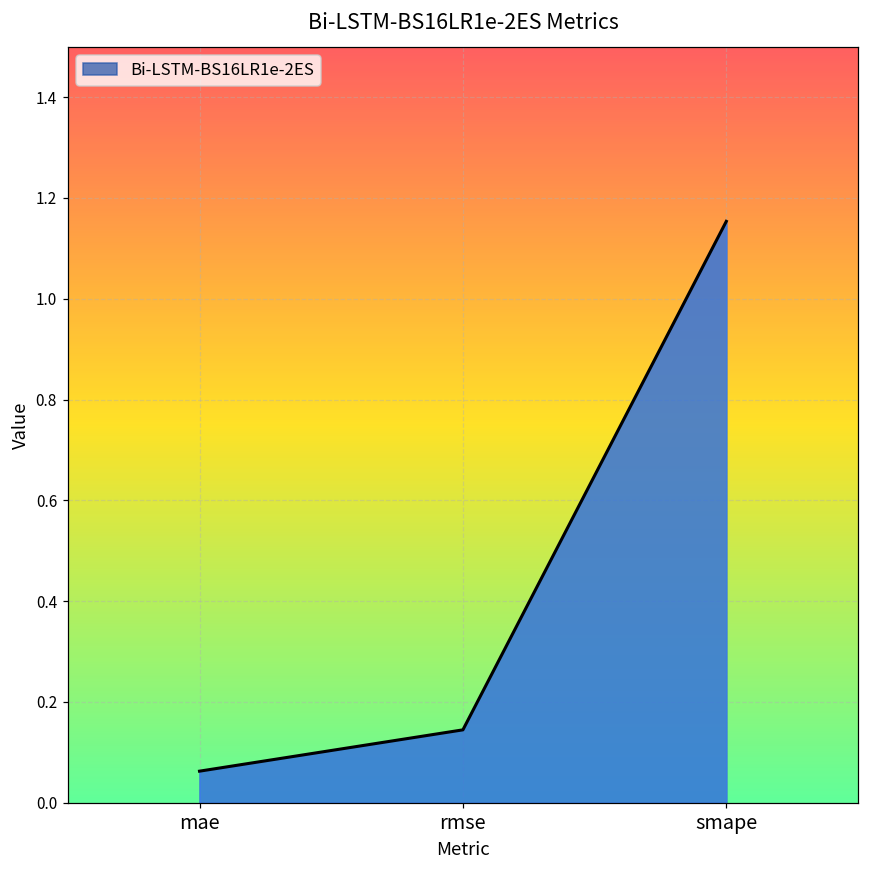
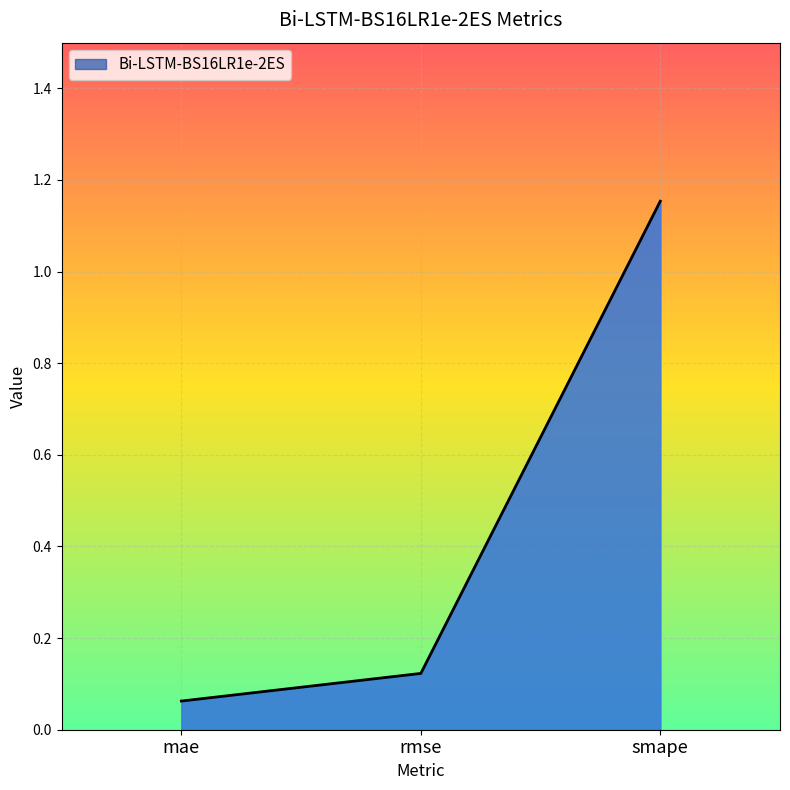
rmse: 0.14 -> 0.12
